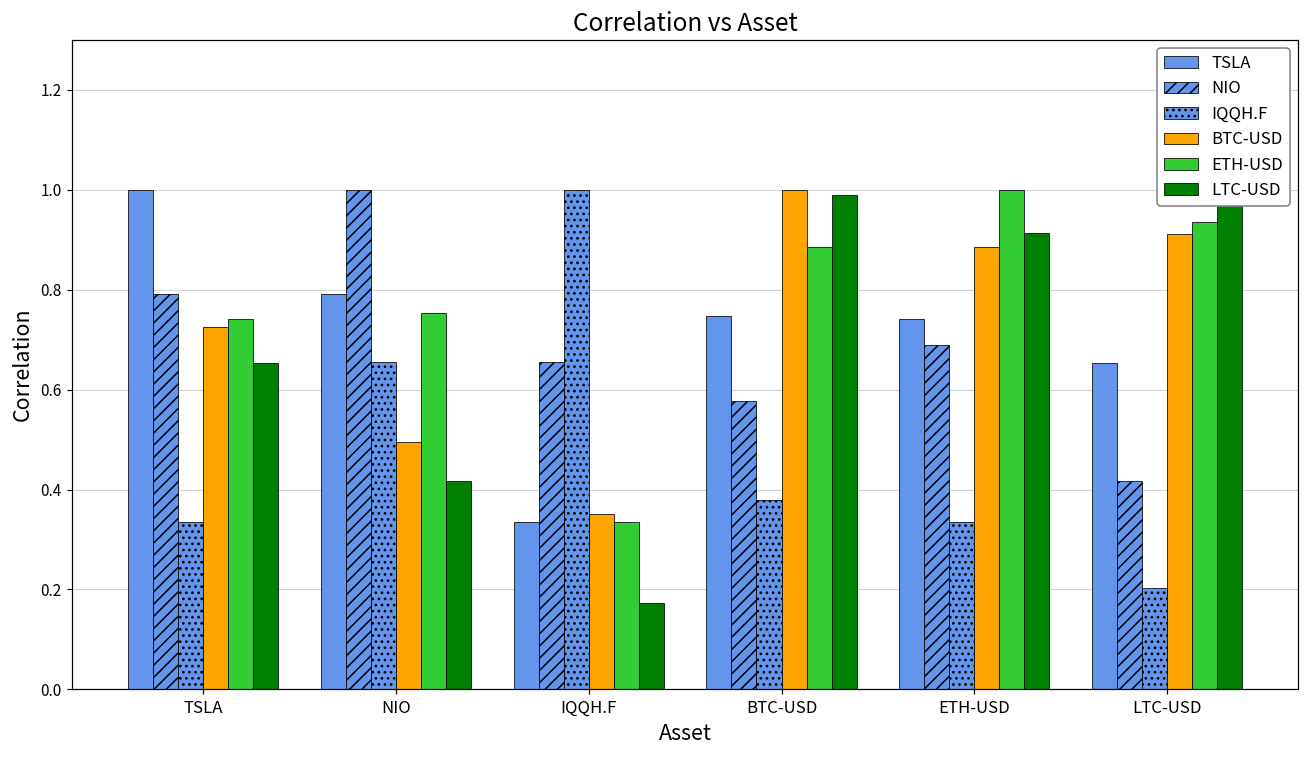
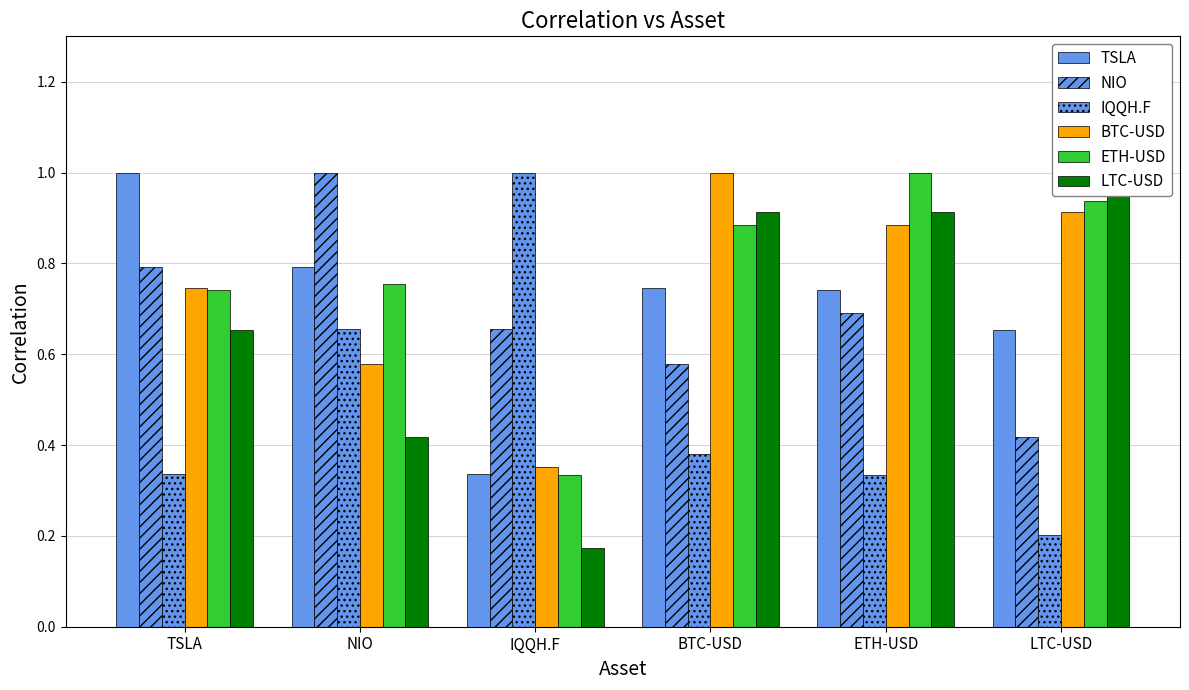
BTC-USD, TSLA: 0.72 -> 0.75
BTC-USD, NIO: 0.49 -> 0.58
LTC-USD, BTC-USD: 0.99 -> 0.91
